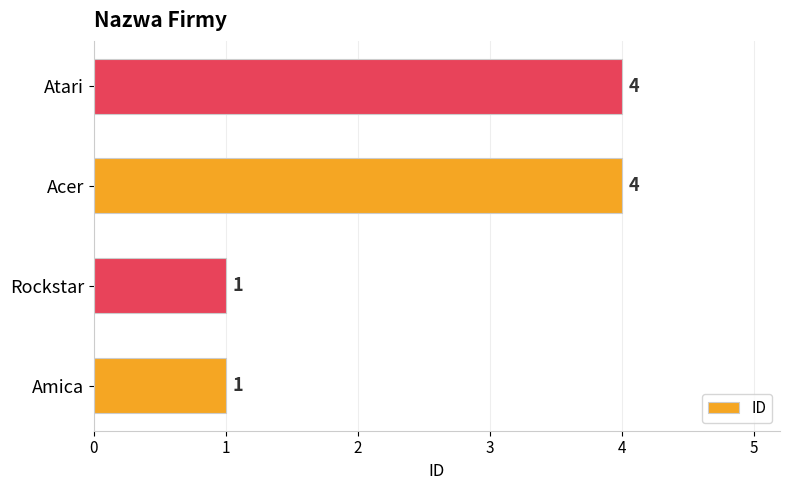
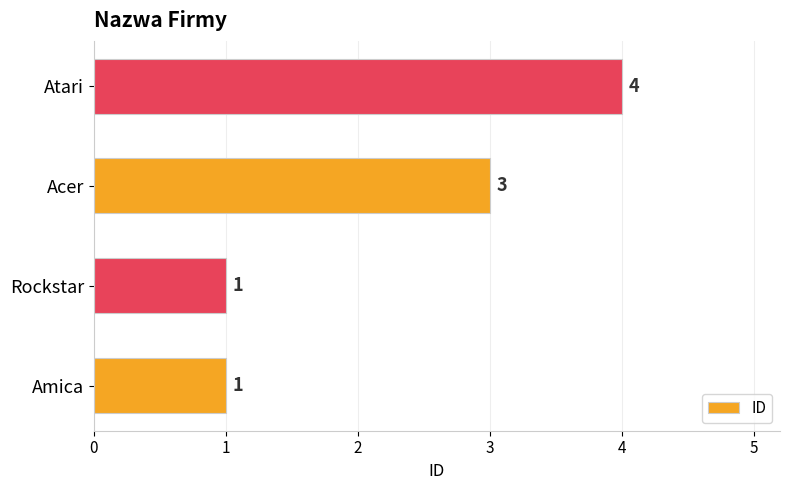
Acer: 4 -> 3
